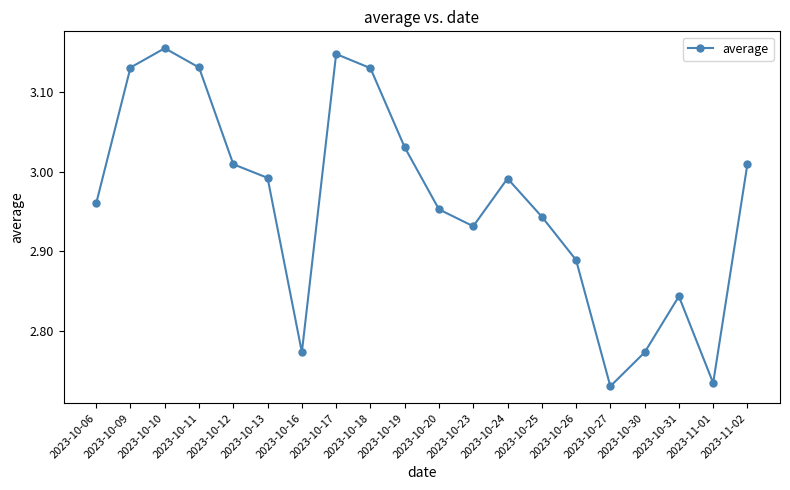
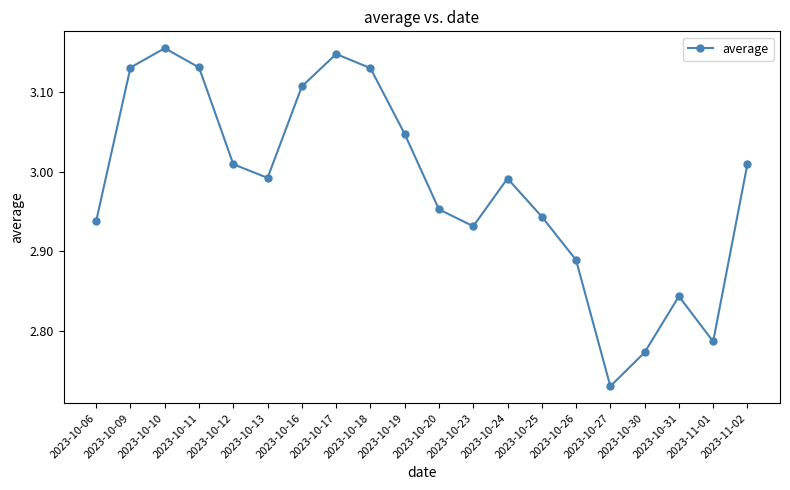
2023-10-06: 2.96 -> 2.94
2023-10-16: 2.77 -> 3.11
2023-10-19: 3.03 -> 3.05
2023-11-01: 2.73 -> 2.79
